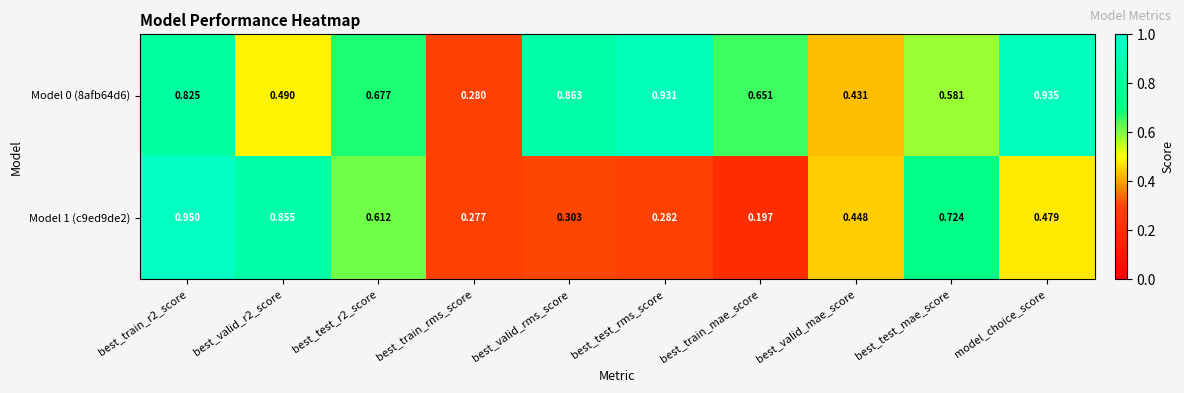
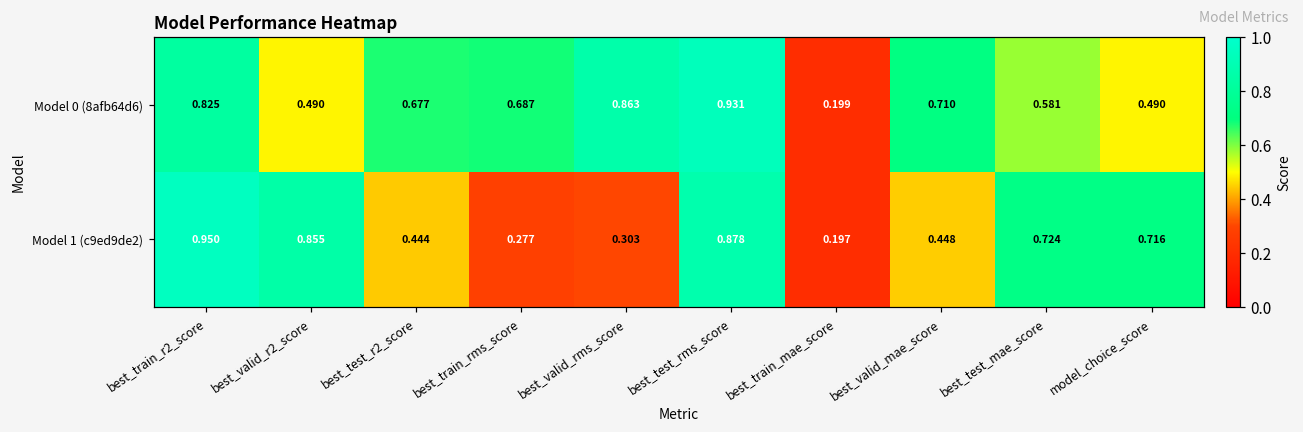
Model 0 (8afb64d6), best_train_rms_score: 0.280 -> 0.687
Model 0 (8afb64d6), best_train_mae_score: 0.651 -> 0.199
Model 0 (8afb64d6), best_valid_mae_score: 0.431 -> 0.710
Model 0 (8afb64d6), model_choice_score: 0.935 -> 0.490
Model 1 (c9ed9de2), best_test_r2_score: 0.612 -> 0.444
Model 1 (c9ed9de2), best_test_rms_score: 0.282 -> 0.878
Model 1 (c9ed9de2), model_choice_score: 0.479 -> 0.716
